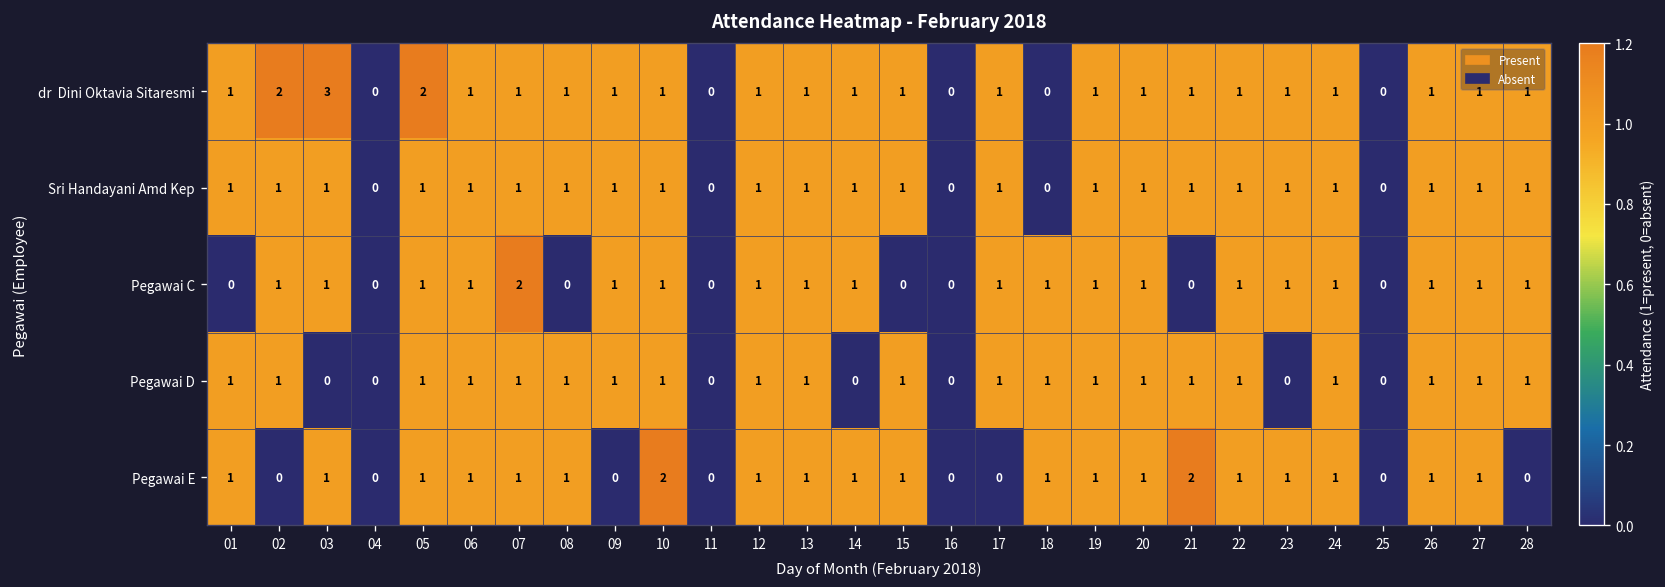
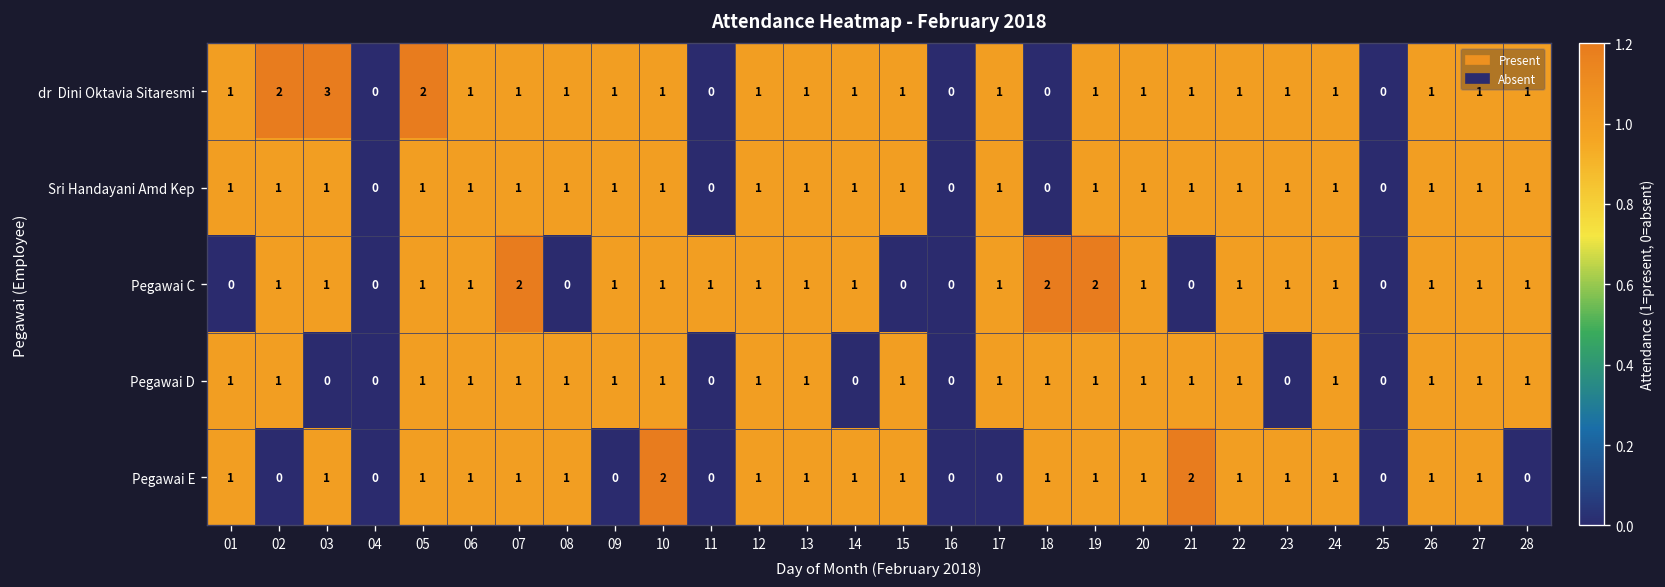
Pegawai C, 11: 0 -> 1
Pegawai C, 18: 1 -> 2
Pegawai C, 19: 1 -> 2
